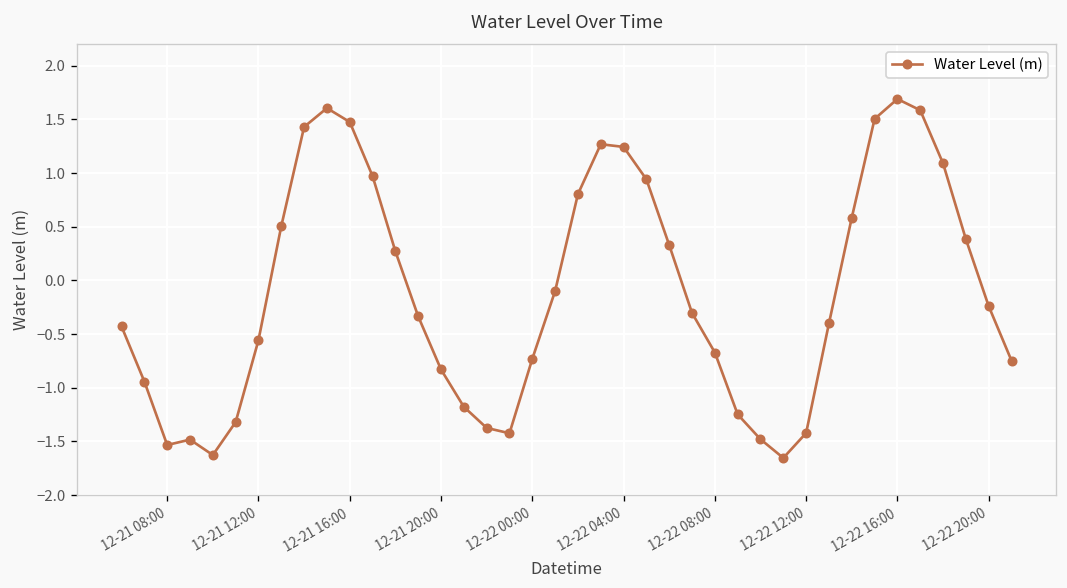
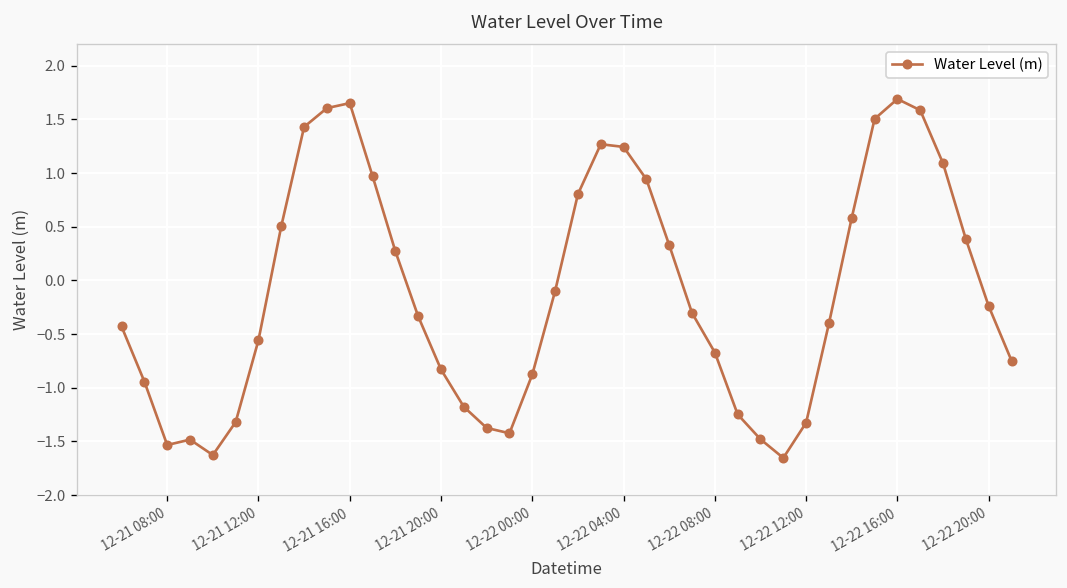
12-21 16:00: 1.5 -> 1.7
12-22 00:00: -0.7 -> -0.9
12-22 12:00: -1.4 -> -1.3
